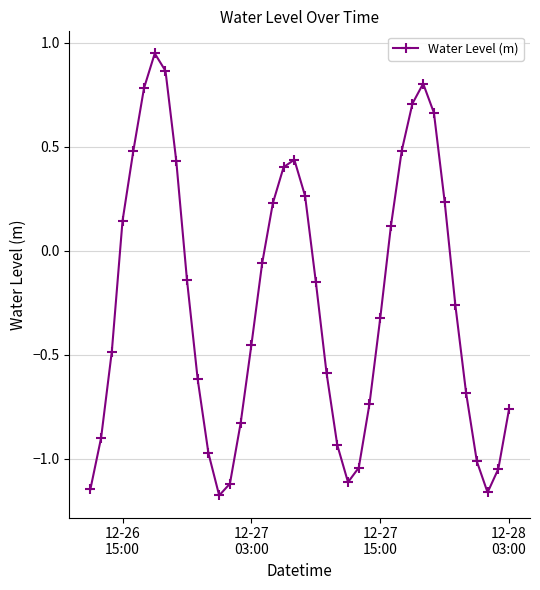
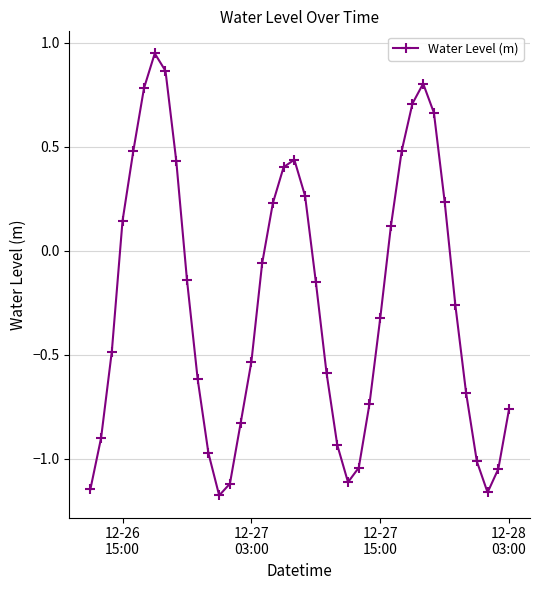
12-27 03:00: -0.45 -> -0.53
